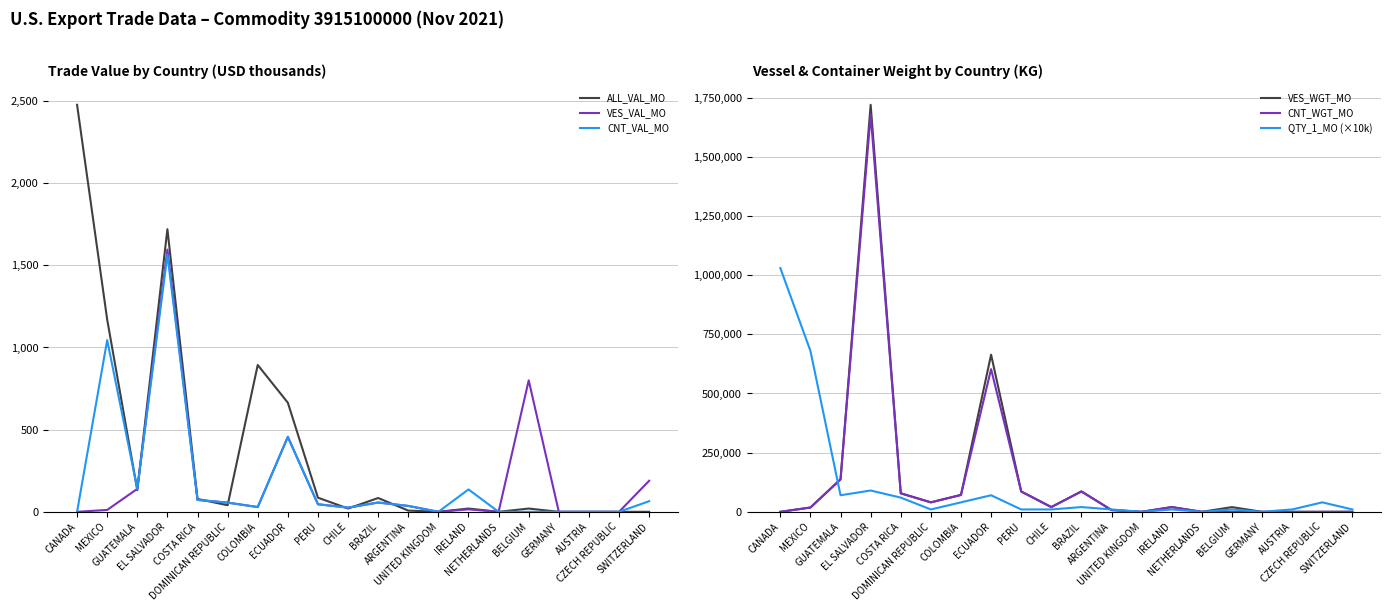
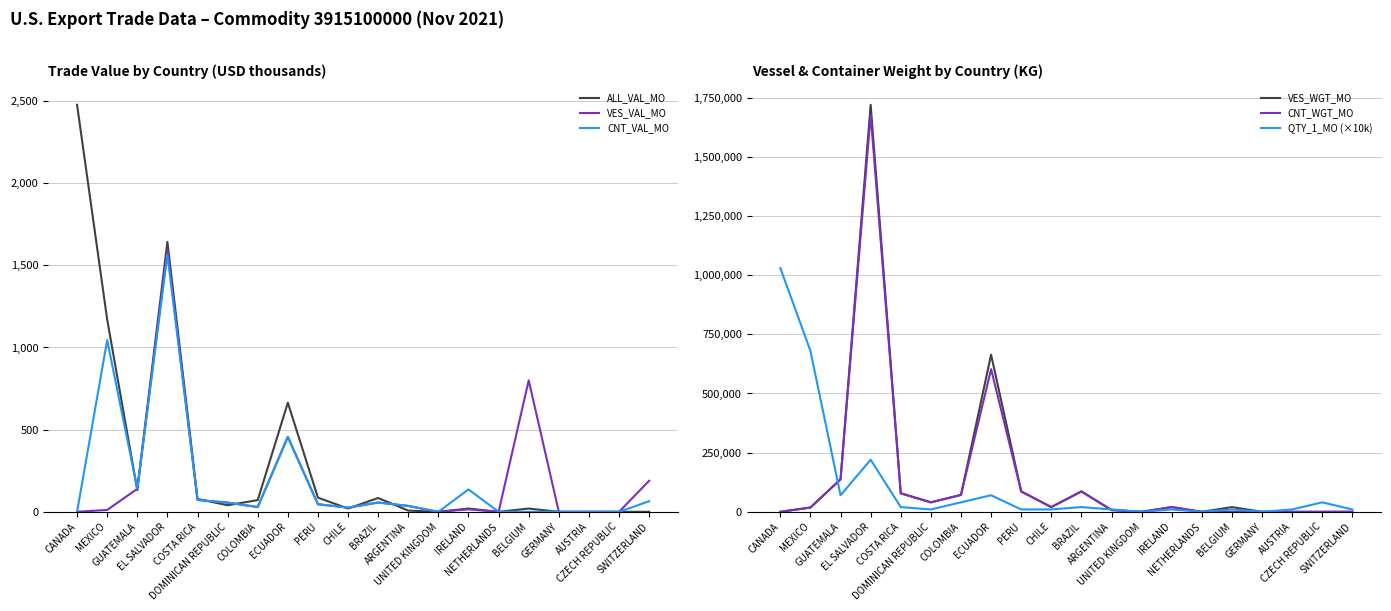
Trade Value by Country (USD thousands), ALL_VAL_MO, EL SALVADOR: 1,720 -> 1,640
Trade Value by Country (USD thousands), ALL_VAL_MO, COLOMBIA: 890 -> 70
Vessel & Container Weight by Country (KG), QTY_1_MO (×10k), EL SALVADOR: 90,000 -> 220,000
Vessel & Container Weight by Country (KG), QTY_1_MO (×10k), COSTA RICA: 60,000 -> 20,000
